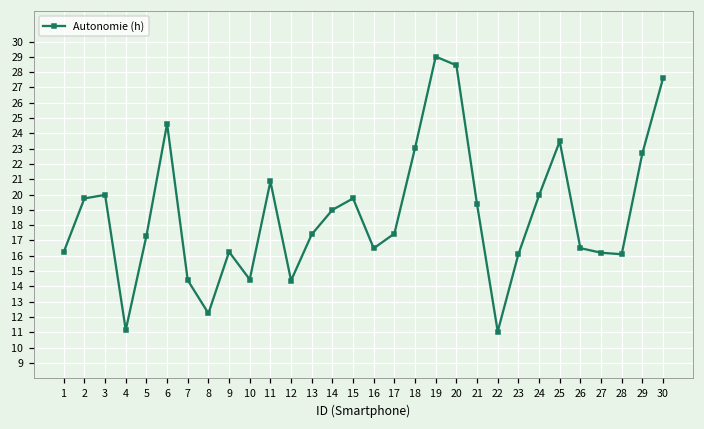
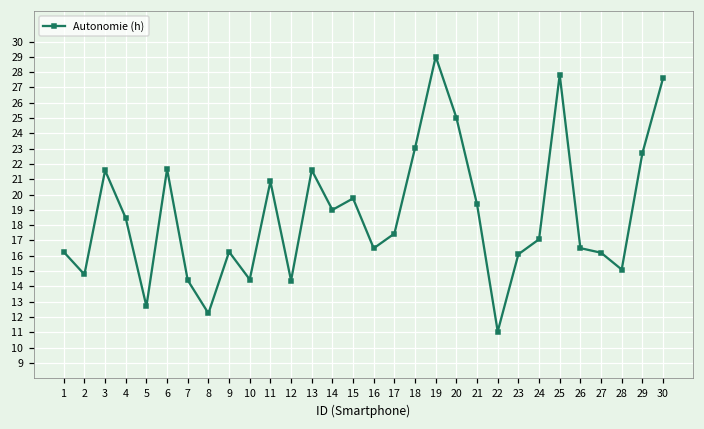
2: 19.8 -> 14.8
3: 20.0 -> 21.6
4: 11.2 -> 18.5
5: 17.3 -> 12.7
6: 24.6 -> 21.7
13: 17.4 -> 21.6
20: 28.5 -> 25.0
24: 20.0 -> 17.1
25: 23.5 -> 27.8
28: 16.1 -> 15.1
